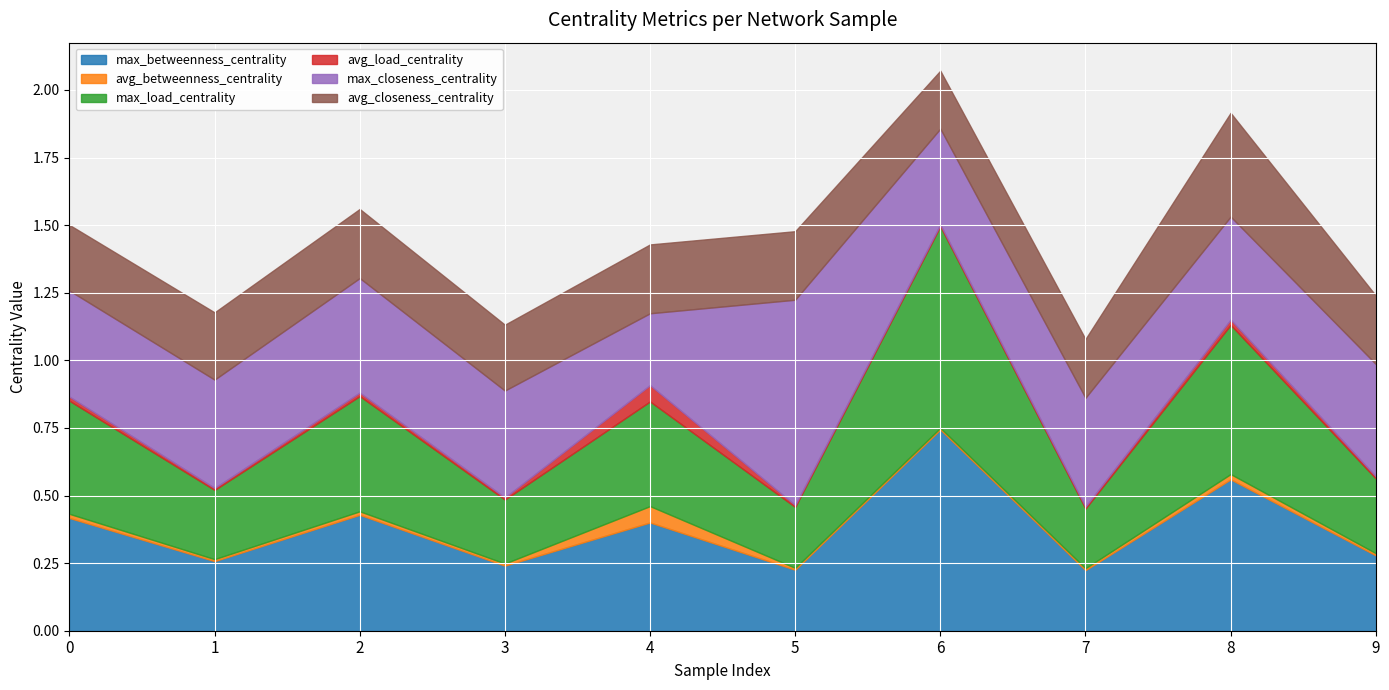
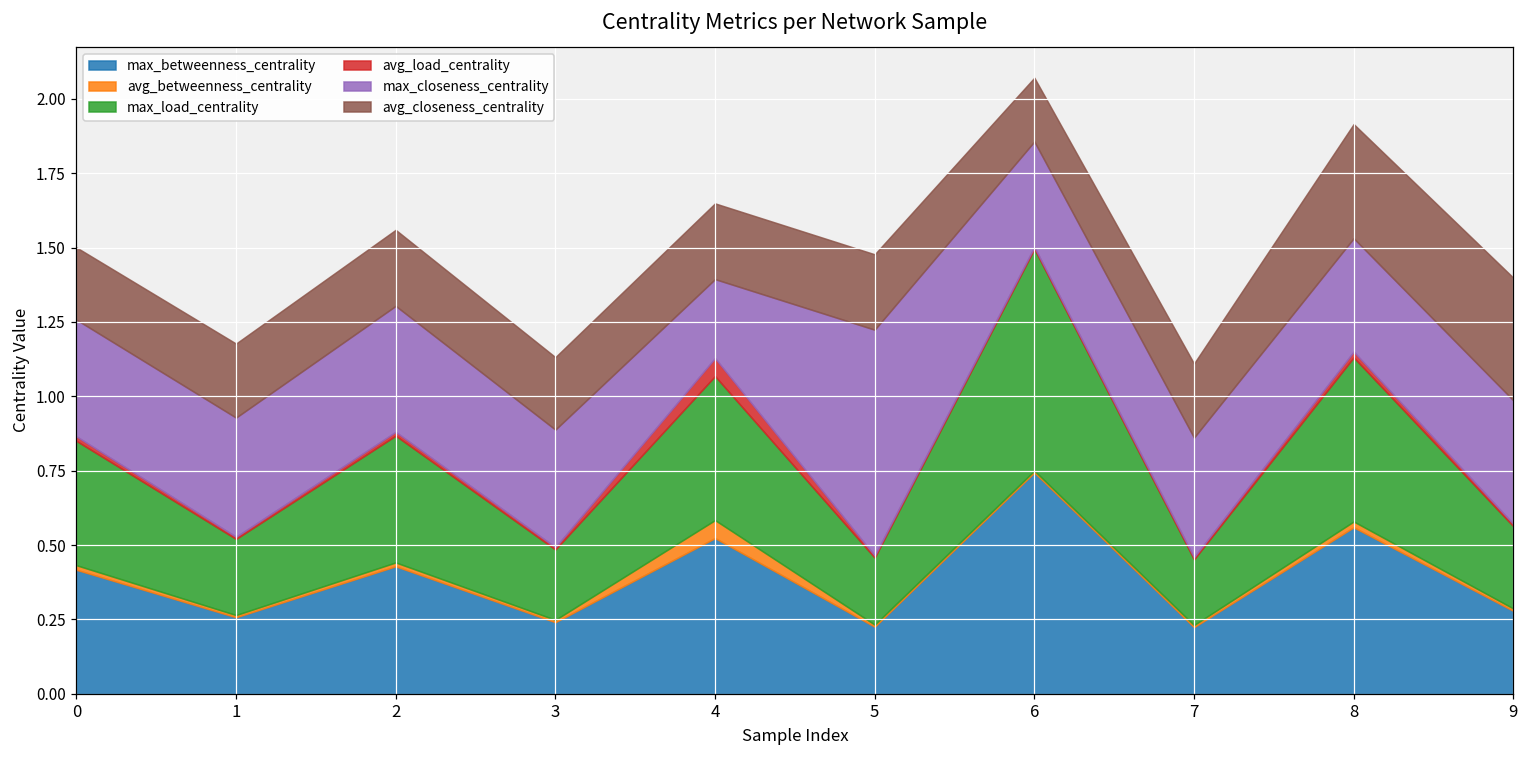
max_betweenness_centrality, 4: 0.40 -> 0.52
max_load_centrality, 4: 0.39 -> 0.48
avg_closeness_centrality, 7: 0.22 -> 0.25
avg_closeness_centrality, 9: 0.25 -> 0.41
